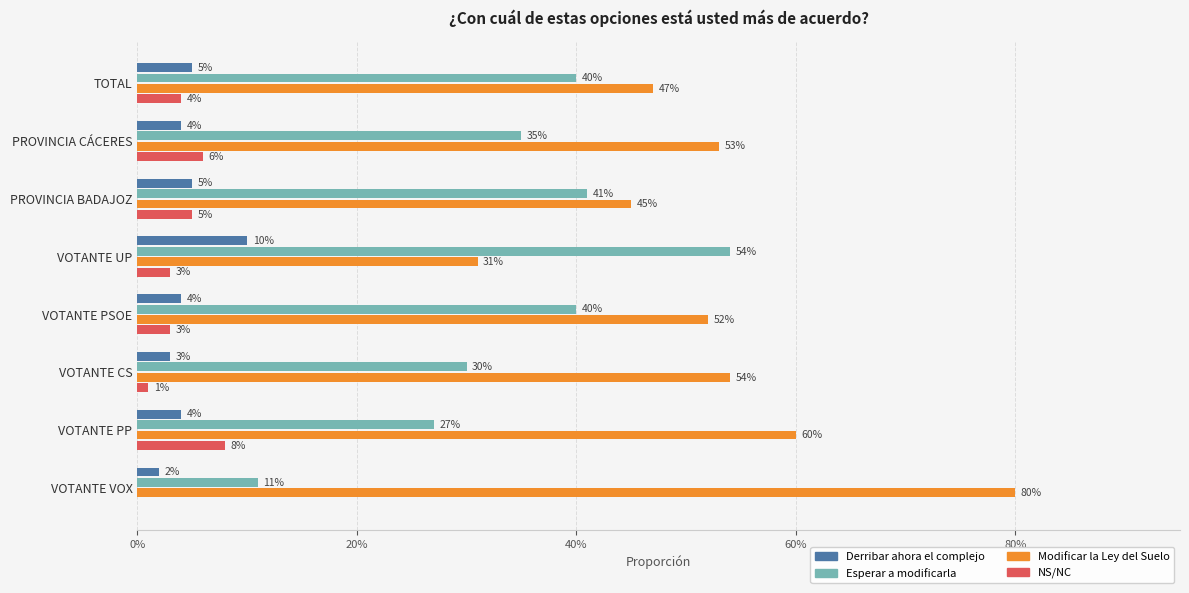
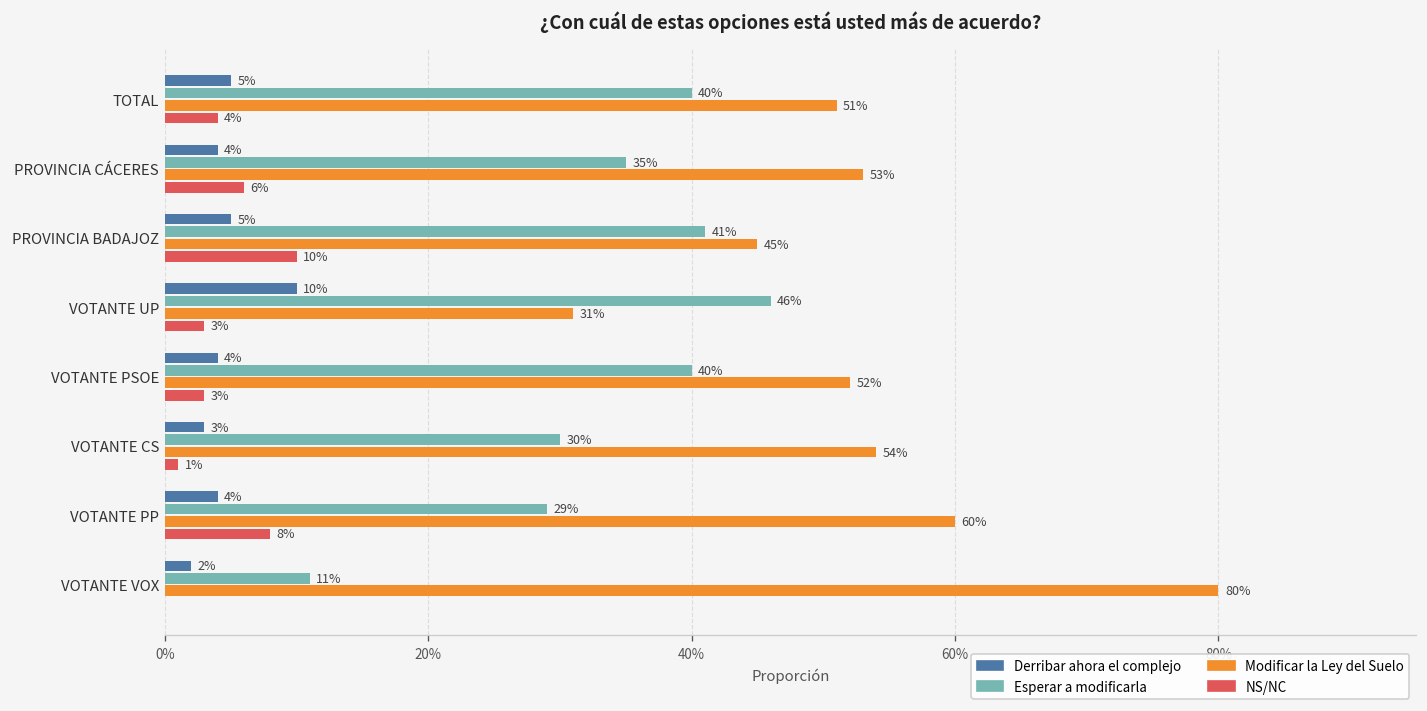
Modificar la Ley del Suelo, TOTAL: 47% -> 51%
NS/NC, PROVINCIA BADAJOZ: 5% -> 10%
Esperar a modificarla, VOTANTE UP: 54% -> 46%
Esperar a modificarla, VOTANTE PP: 27% -> 29%
